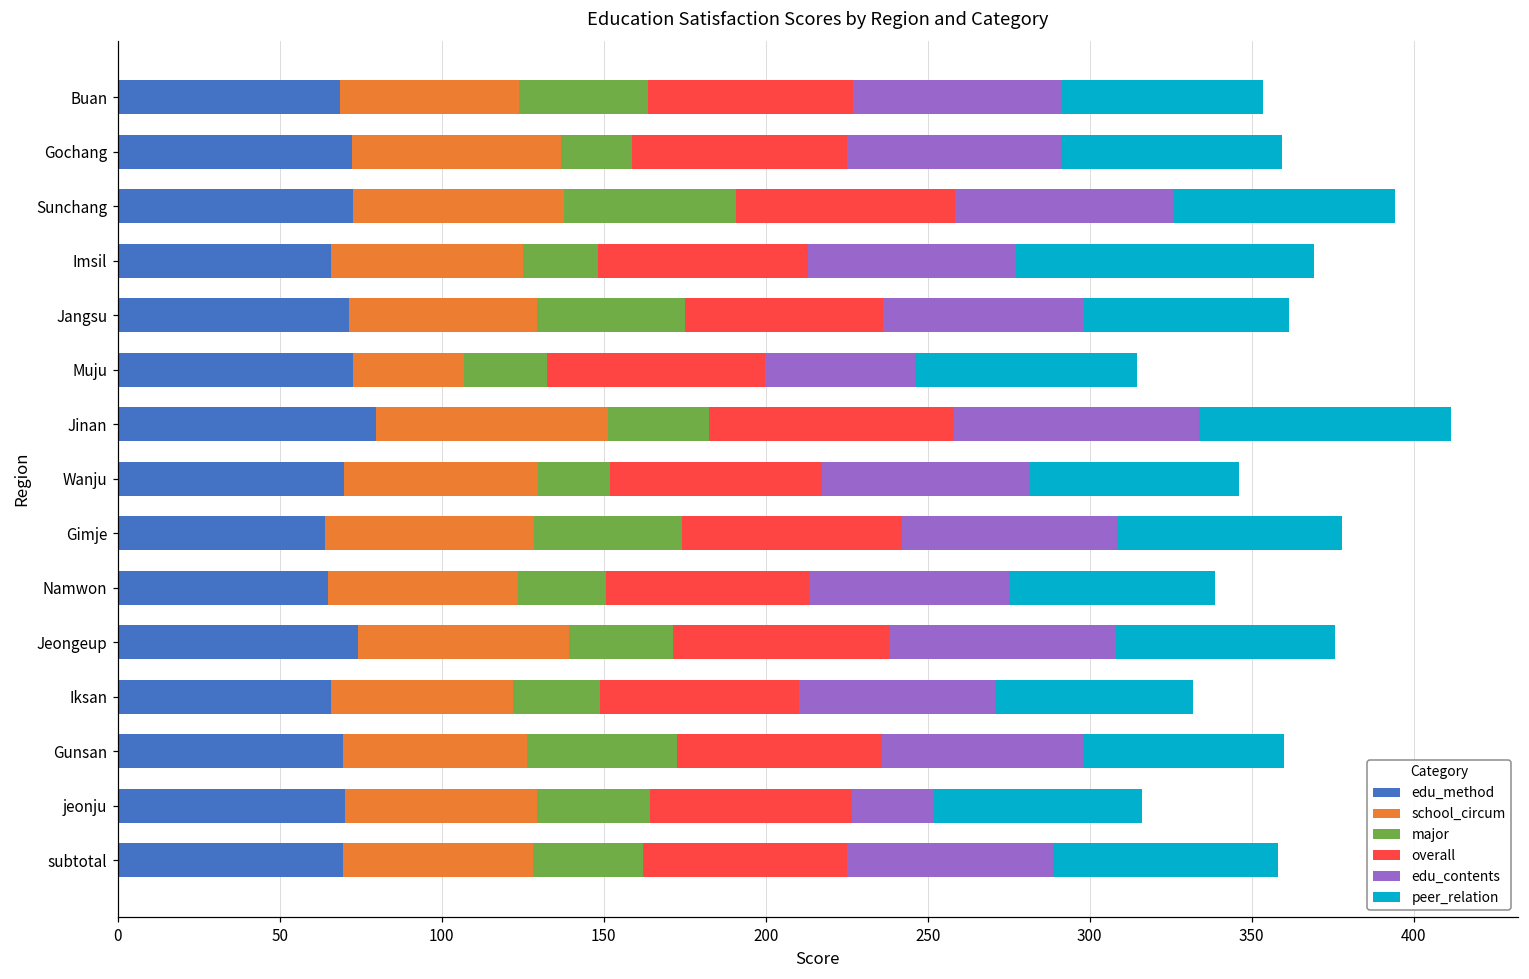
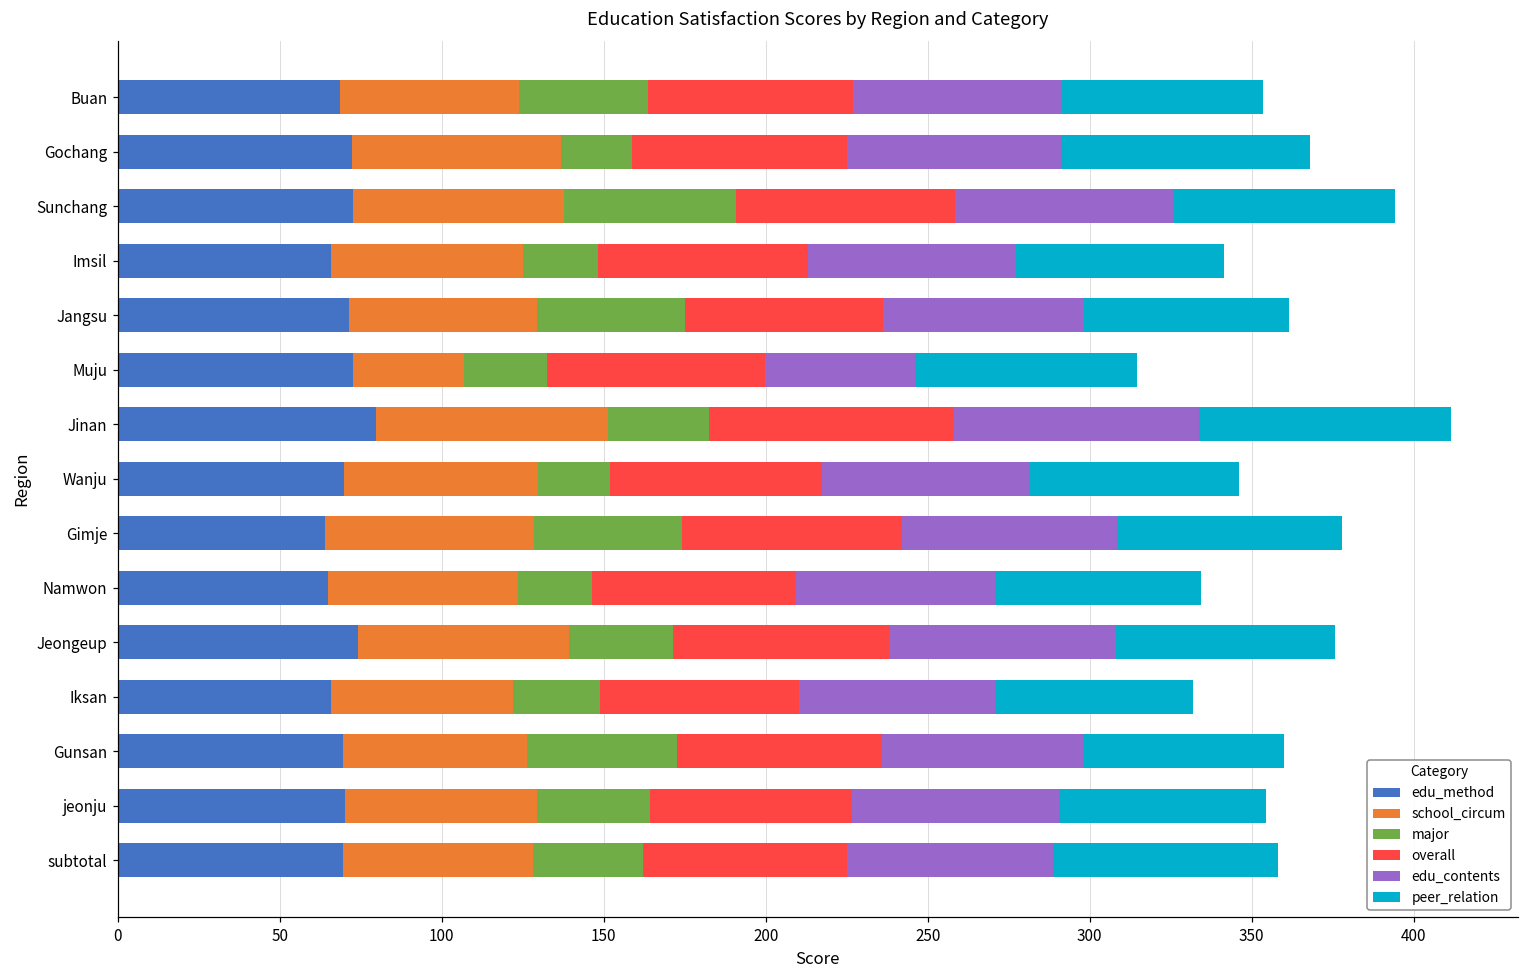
peer_relation, Gochang: 68 -> 77
peer_relation, Imsil: 92 -> 64
major, Namwon: 27 -> 23
edu_contents, jeonju: 25 -> 64
